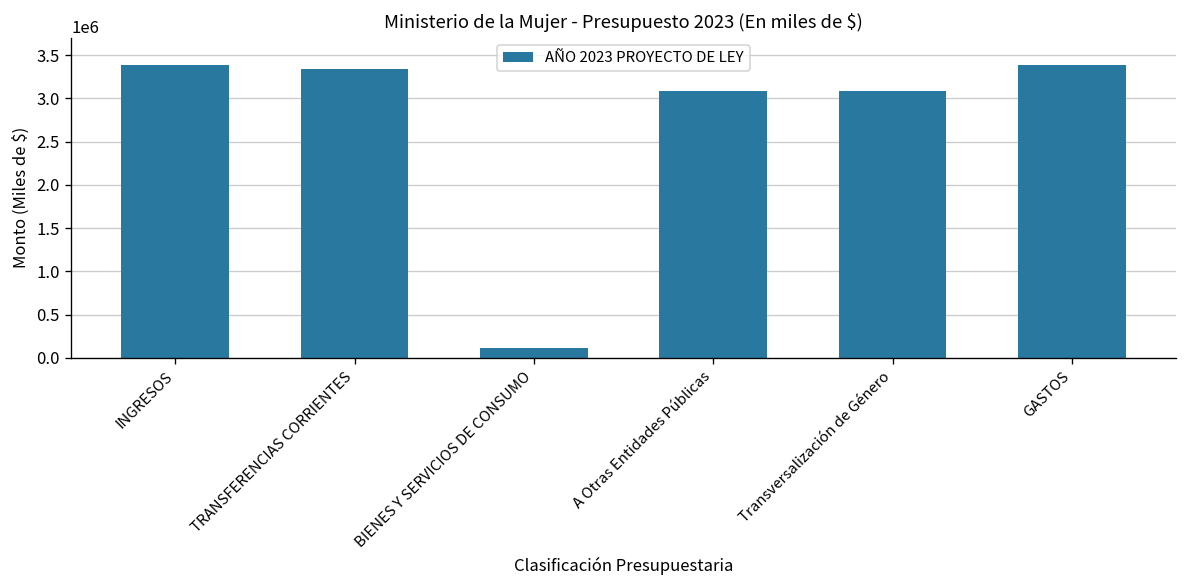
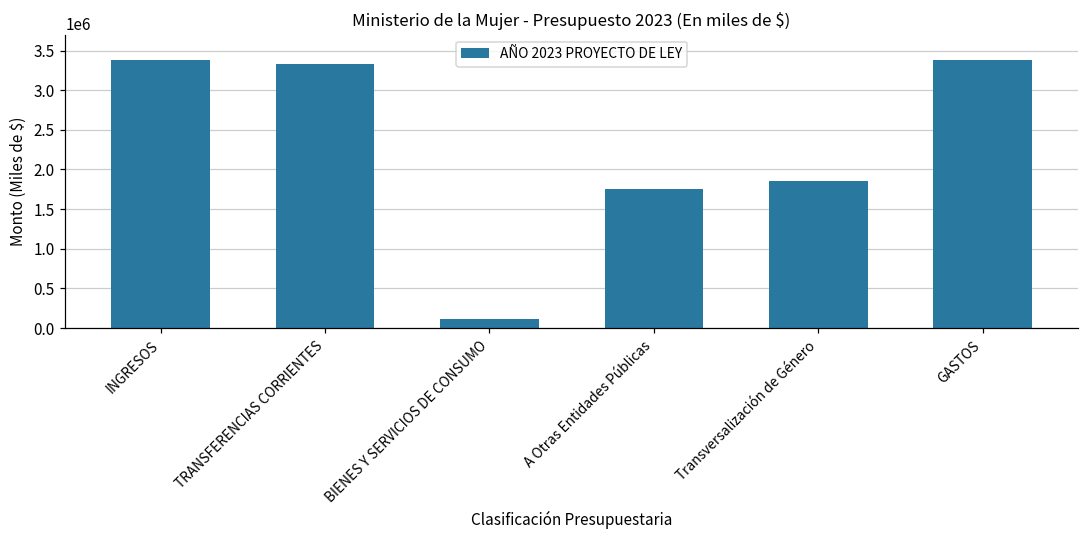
A Otras Entidades Públicas: 3100000 -> 1800000
Transversalización de Género: 3100000 -> 1900000
